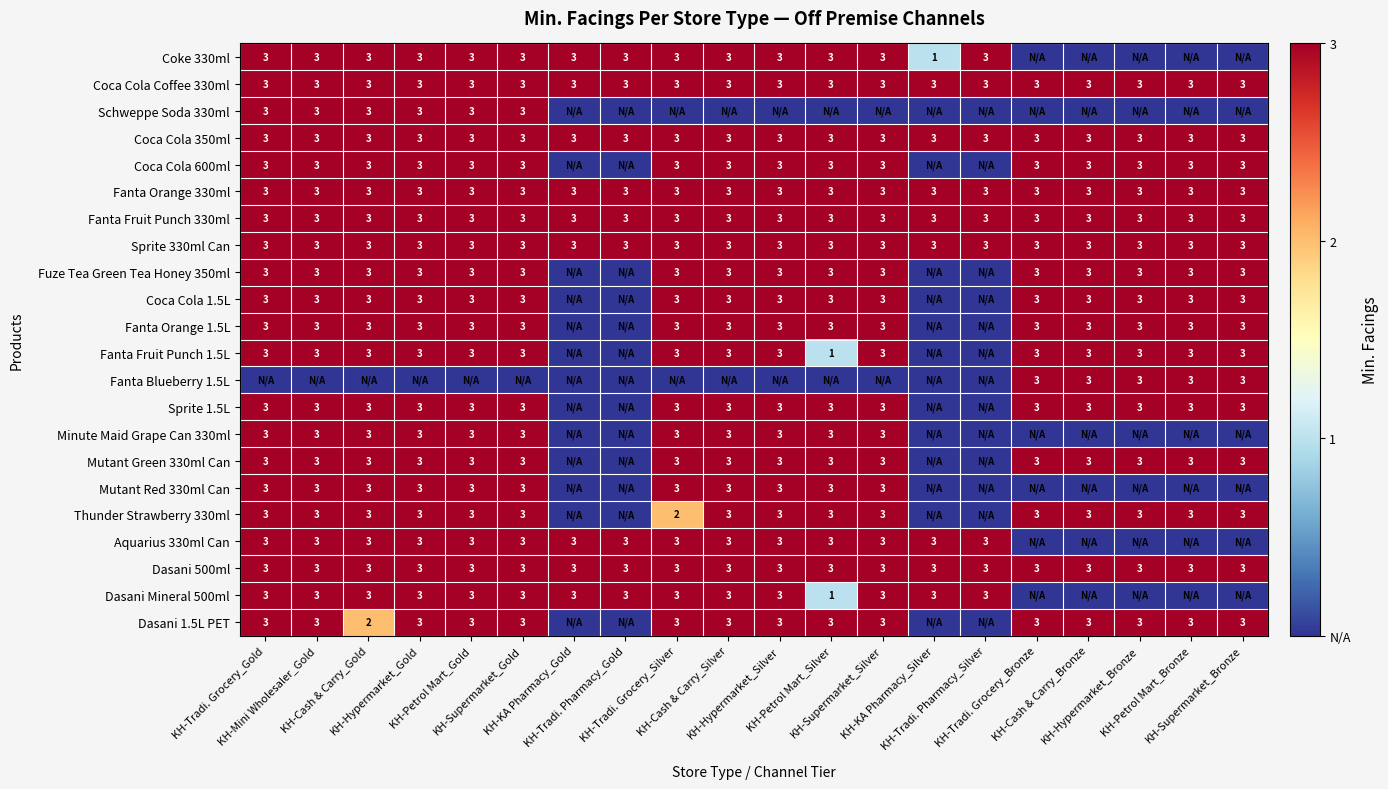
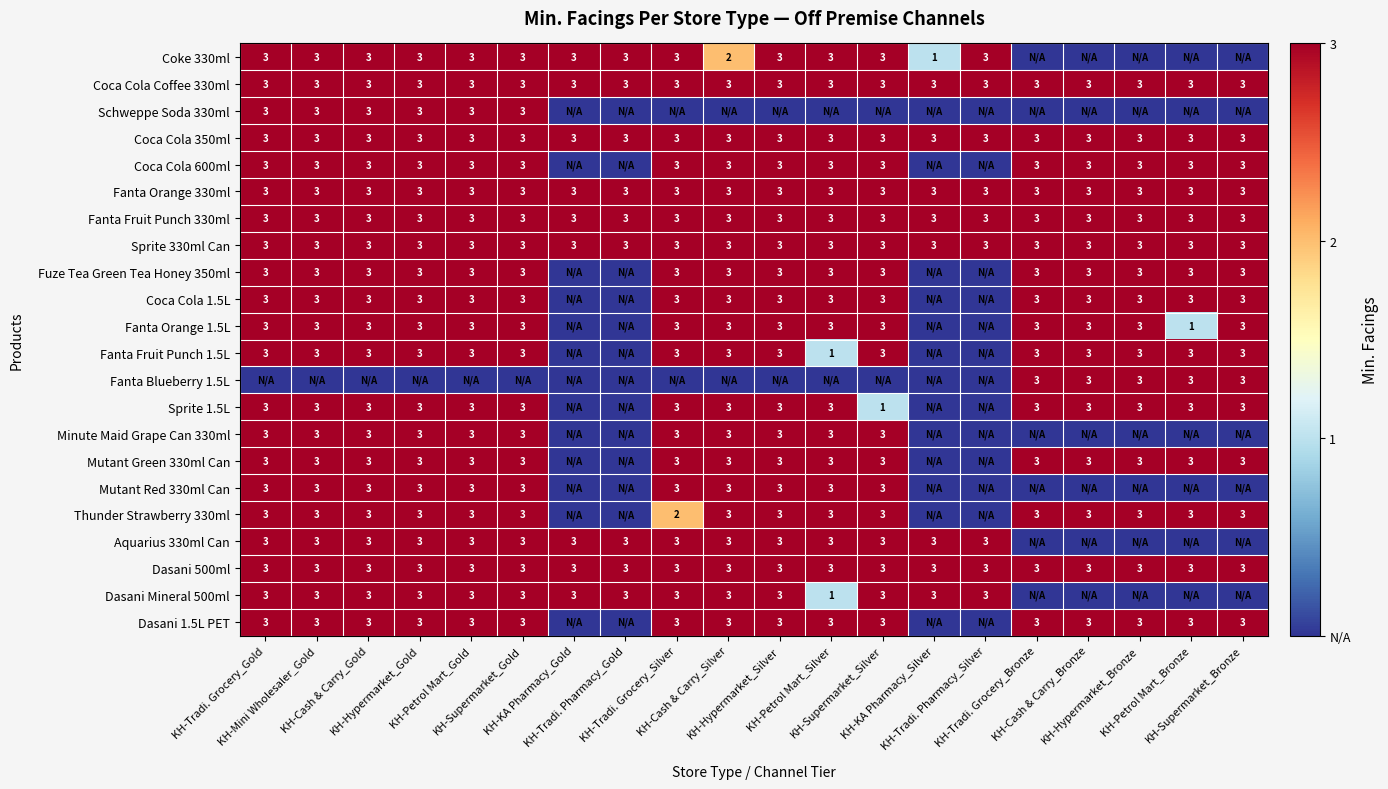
Coke 330ml, KH-Cash & Carry_Silver: 3 -> 2
Fanta Orange 1.5L, KH-Petrol Mart_Bronze: 3 -> 1
Sprite 1.5L, KH-Supermarket_Silver: 3 -> 1
Dasani 1.5L PET, KH-Cash & Carry_Gold: 2 -> 3
